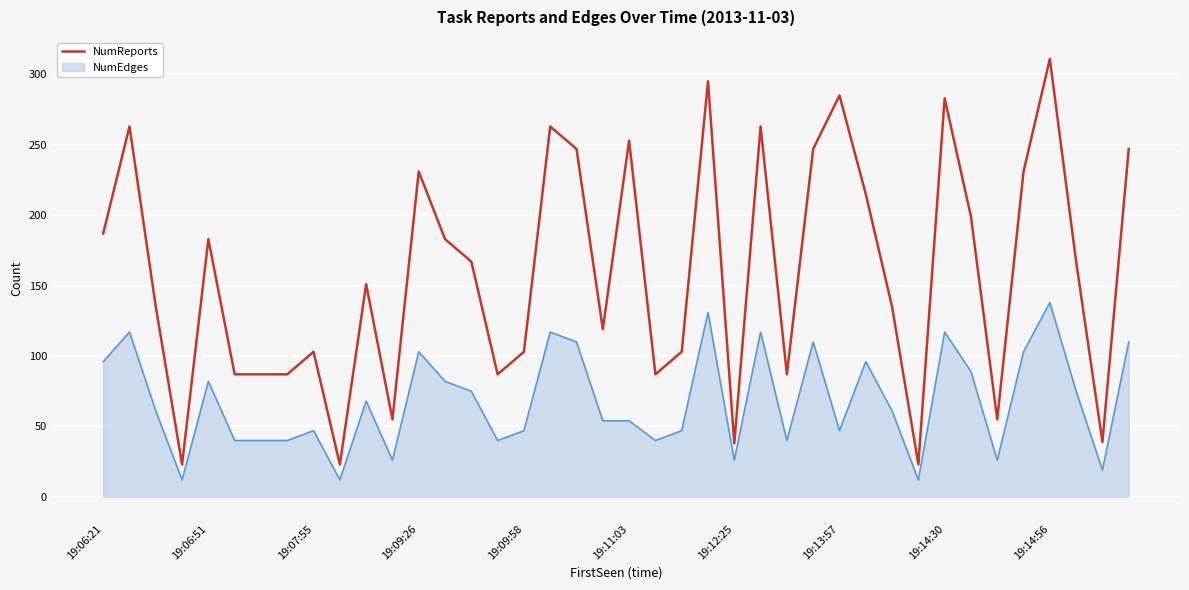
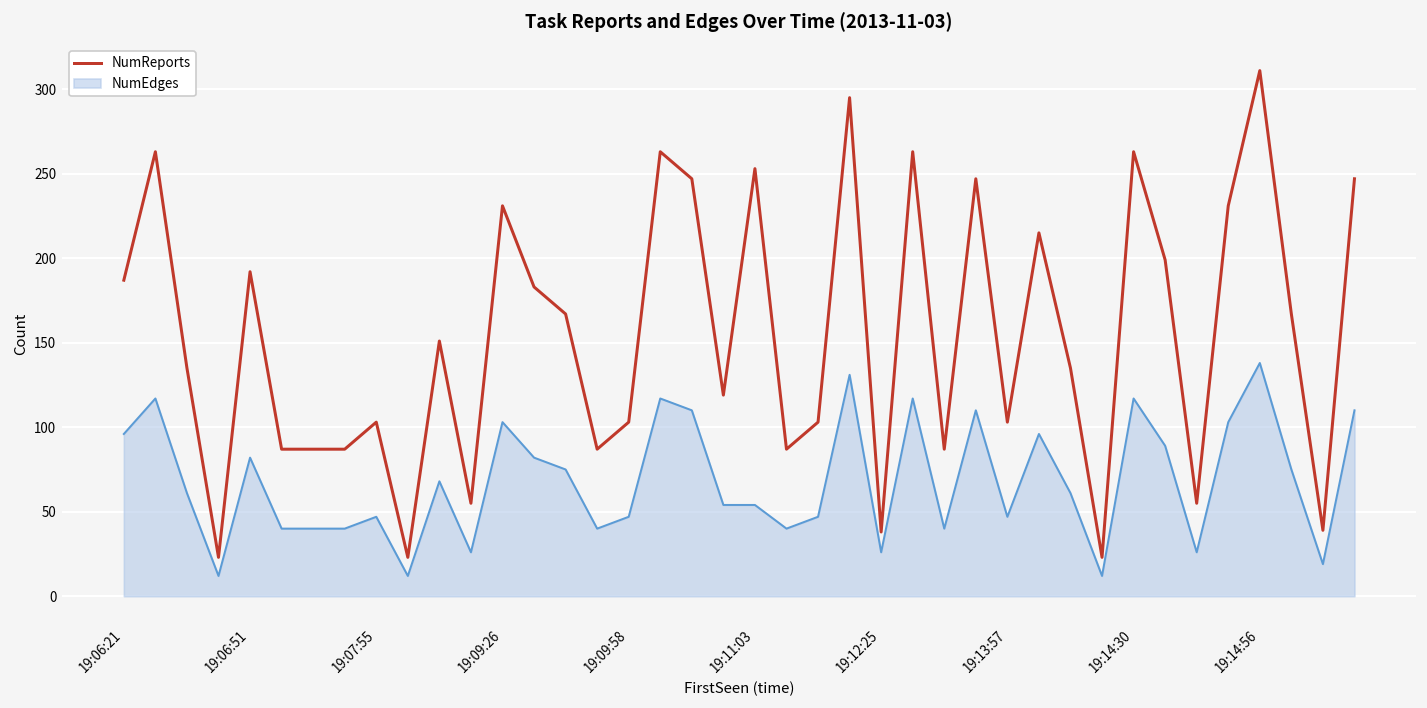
NumReports, 19:06:51: 183 -> 192
NumReports, 19:13:57: 285 -> 103
NumReports, 19:14:30: 283 -> 263
